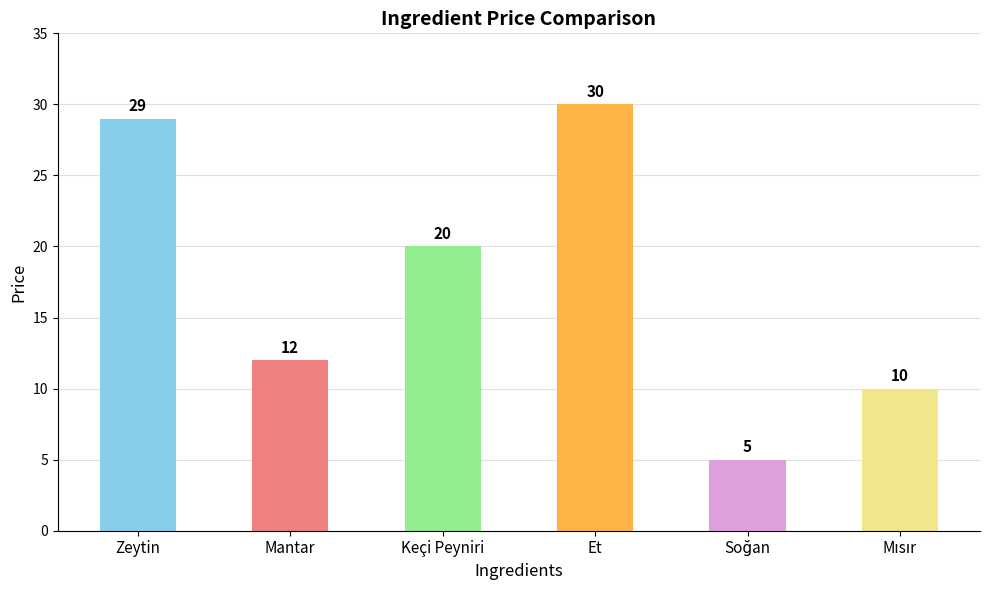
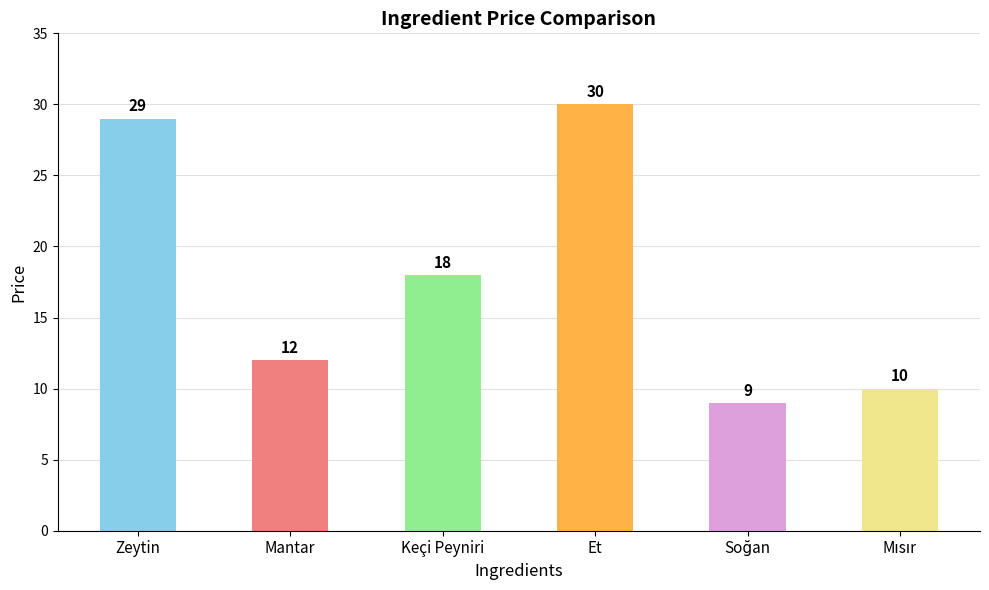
Keçi Peyniri: 20 -> 18
Soğan: 5 -> 9
